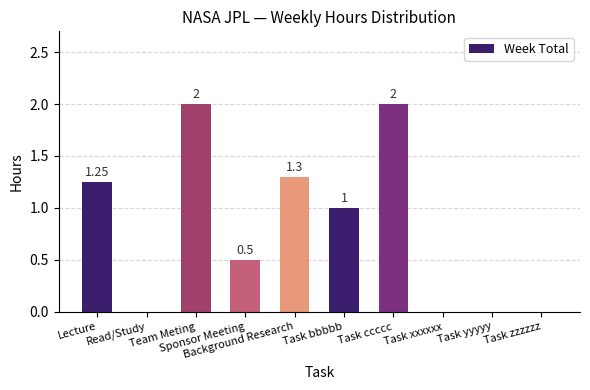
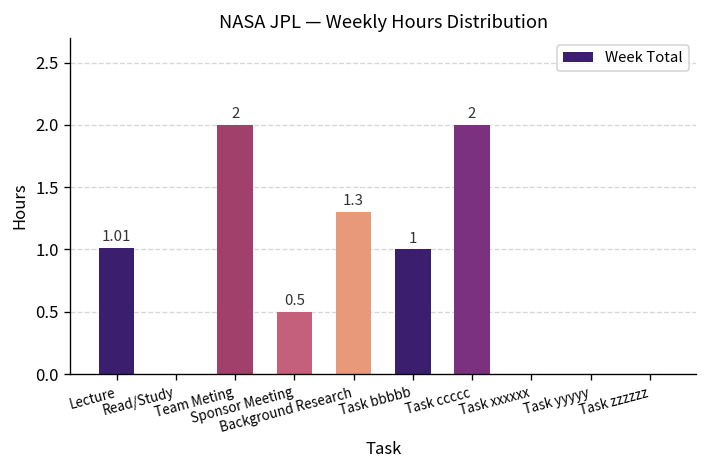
Lecture: 1.25 -> 1.01
